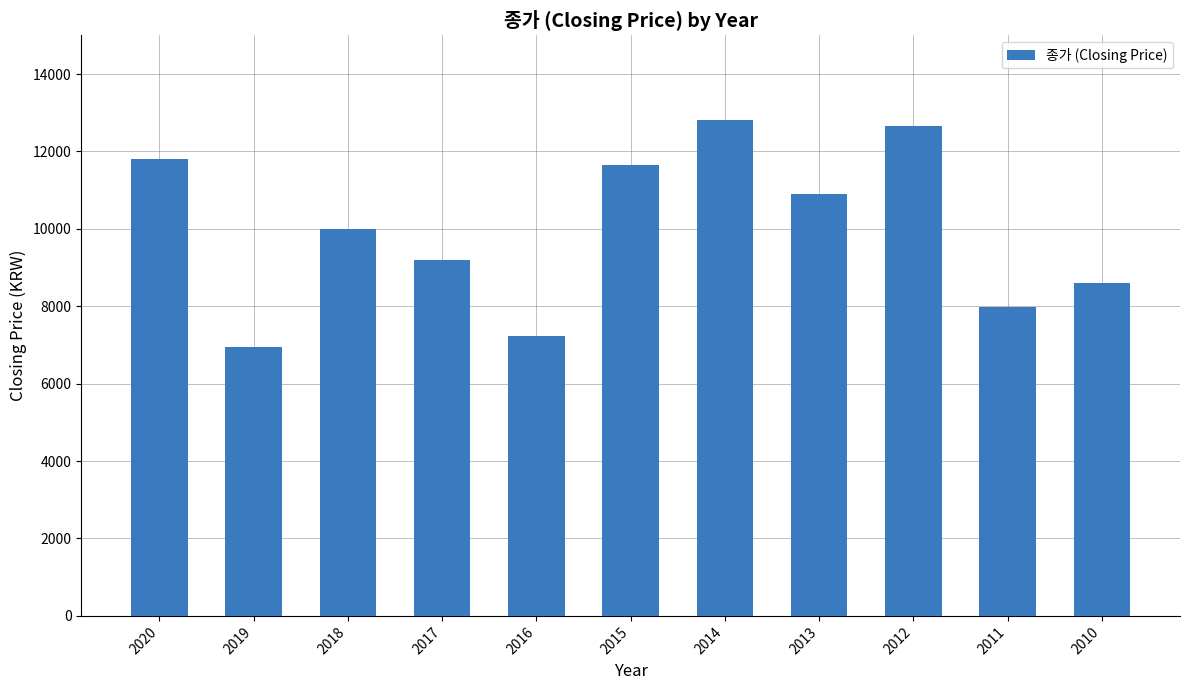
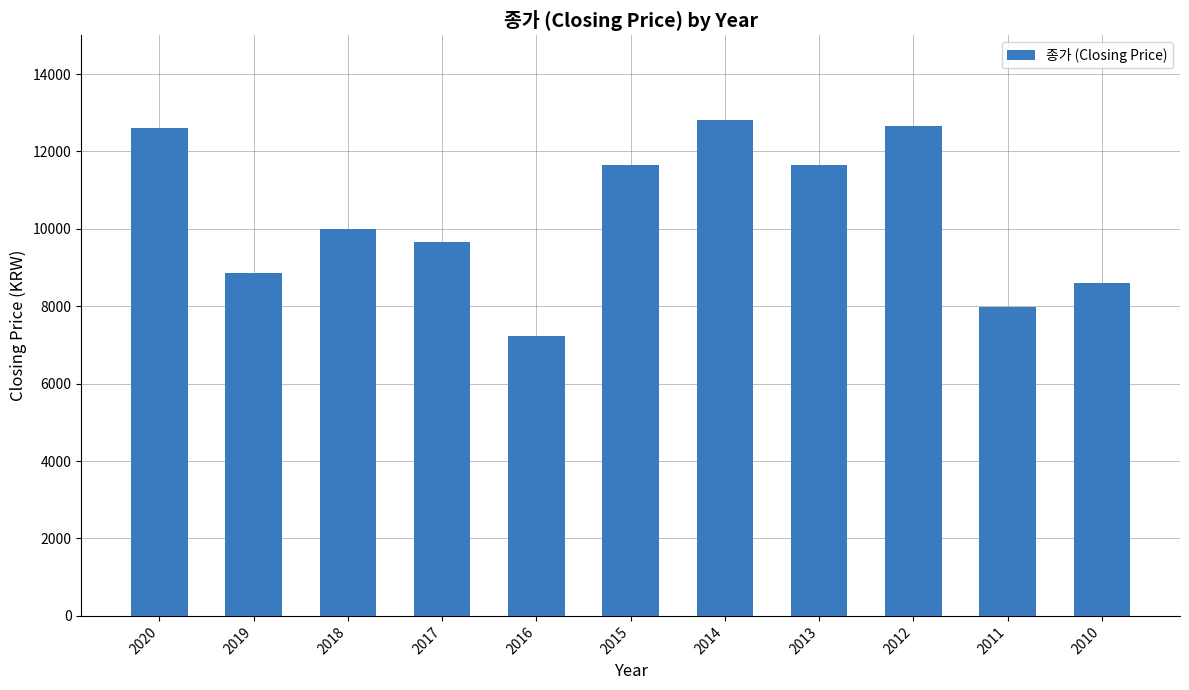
2020: 11800 -> 12600
2019: 7000 -> 8900
2017: 9200 -> 9700
2013: 10900 -> 11600
